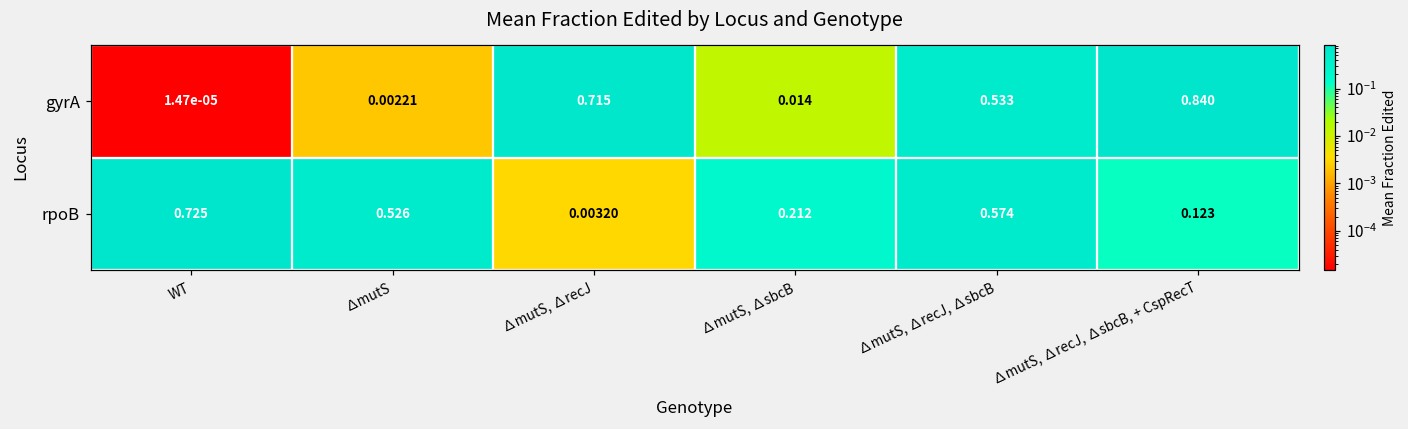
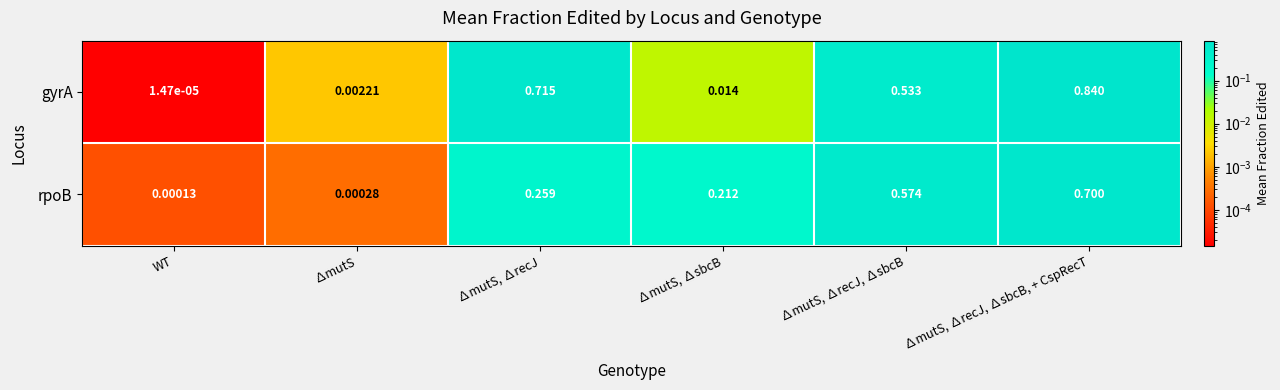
rpoB, WT: 0.725 -> 0.00013
rpoB, ∆mutS: 0.526 -> 0.00028
rpoB, ∆mutS, ∆recJ: 0.00320 -> 0.259
rpoB, ∆mutS, ∆recJ, ∆sbcB, + CspRecT: 0.123 -> 0.700
